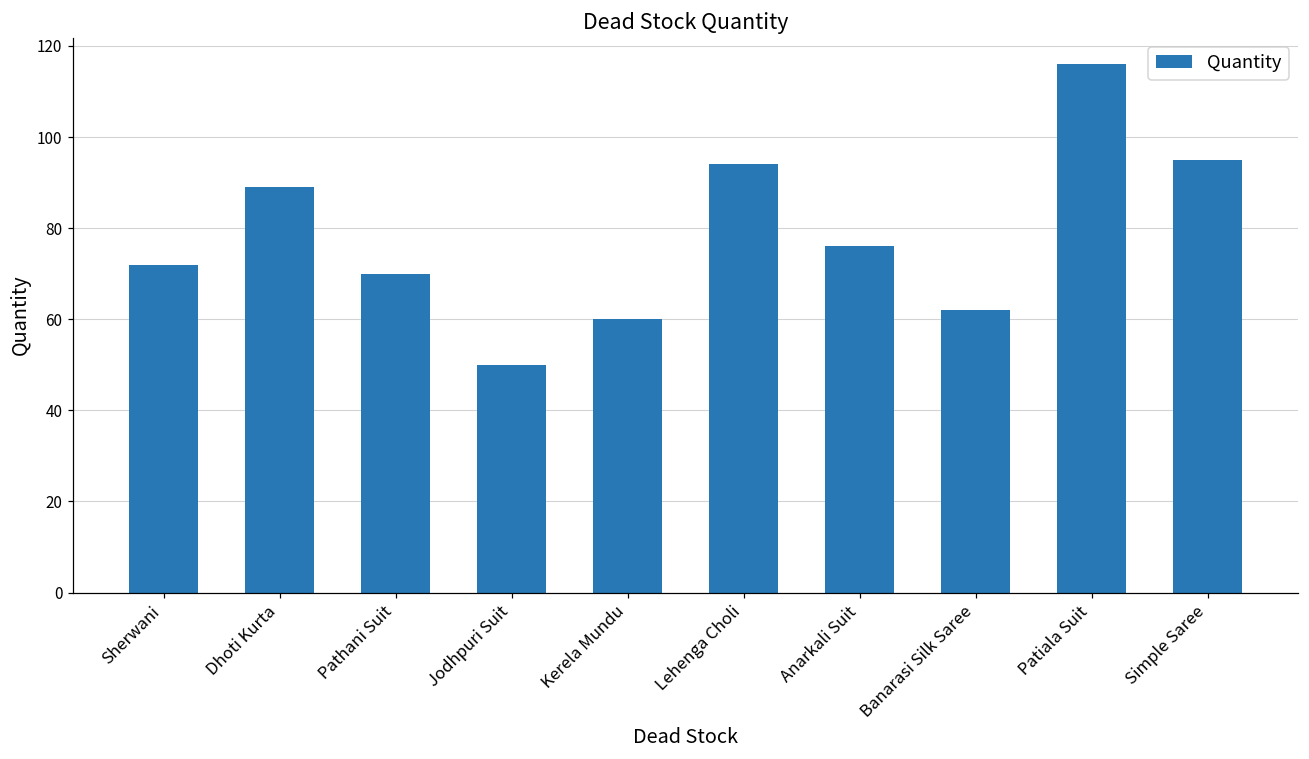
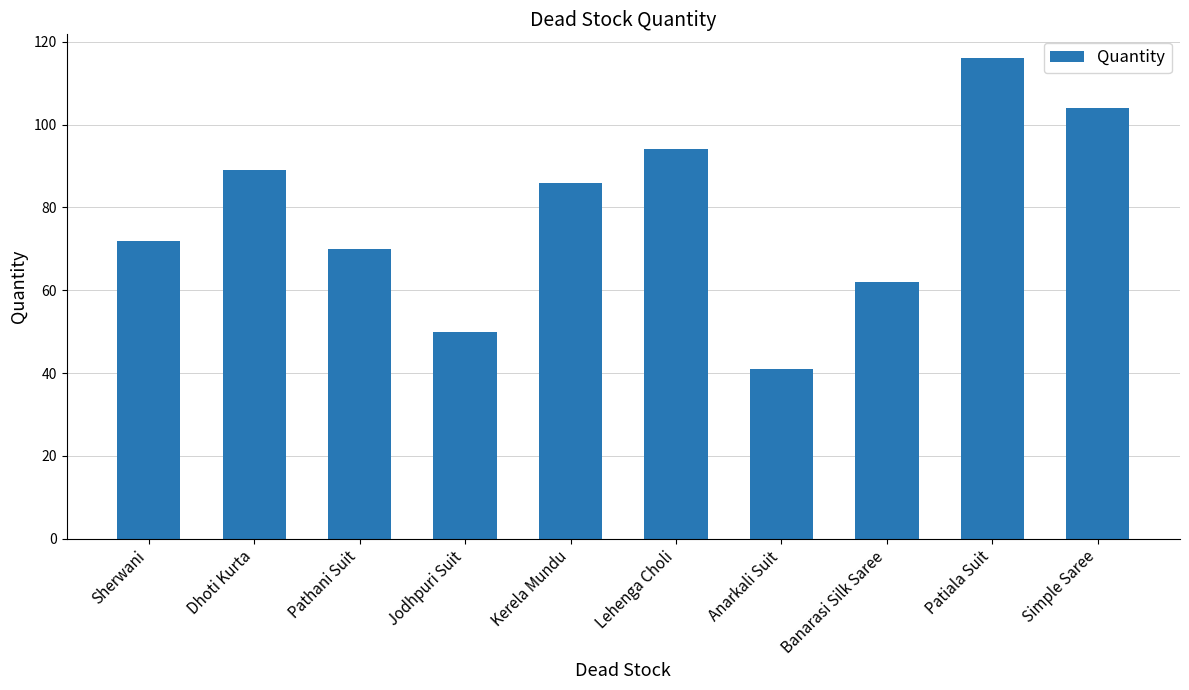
Kerela Mundu: 60 -> 86
Anarkali Suit: 76 -> 41
Simple Saree: 95 -> 104
